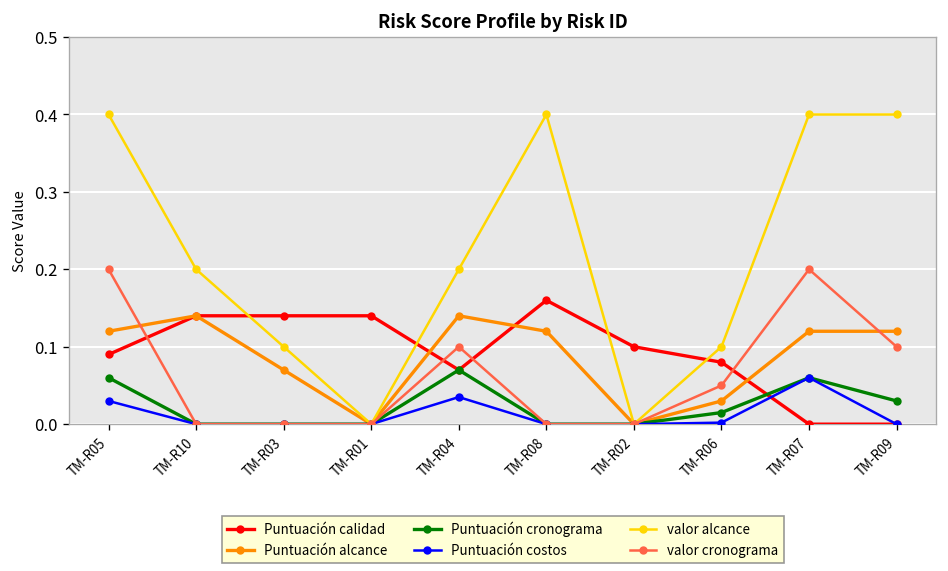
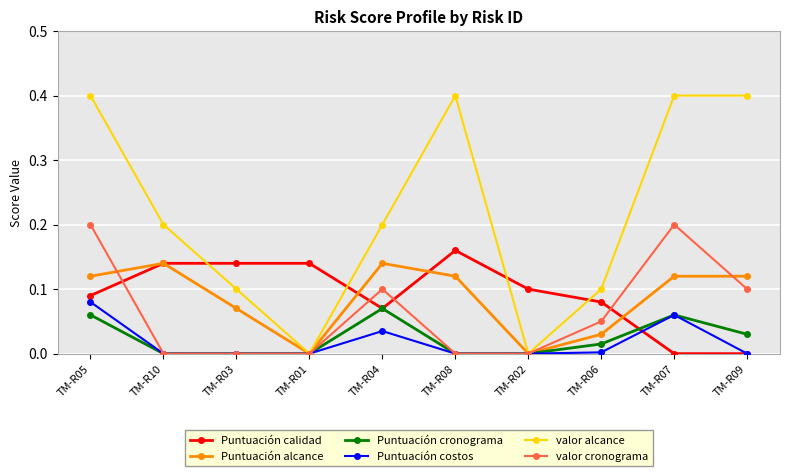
Puntuación costos, TM-R05: 0.03 -> 0.08
